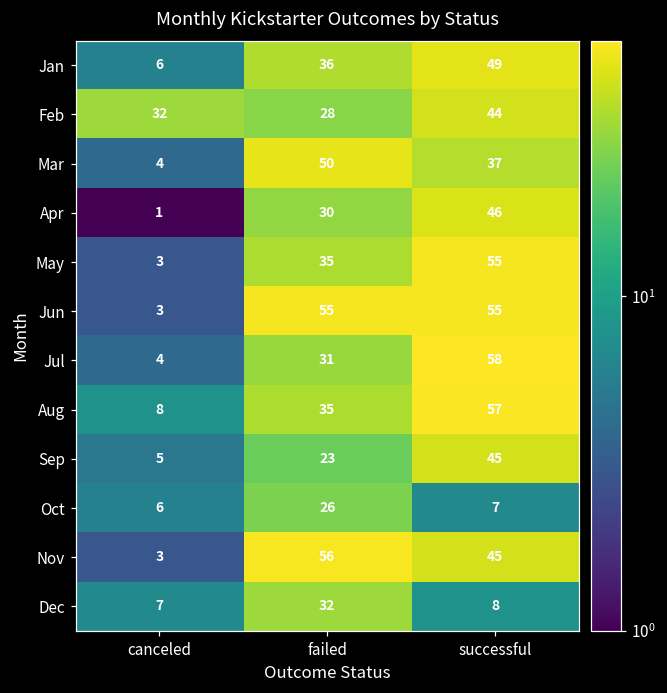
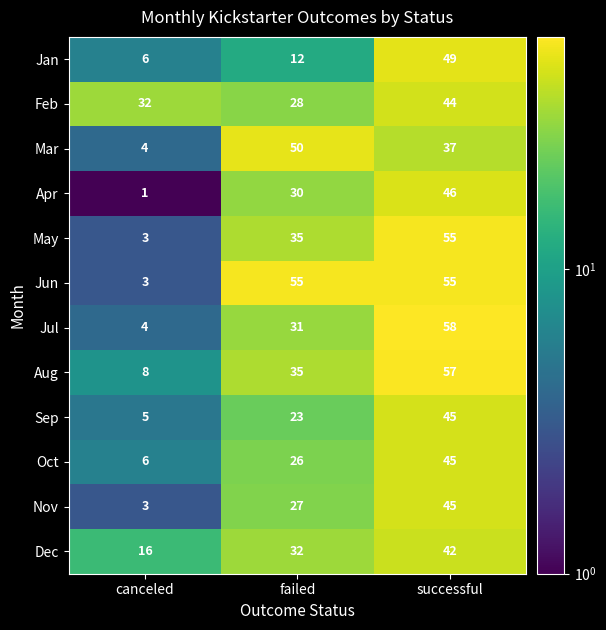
Jan, failed: 36 -> 12
Oct, successful: 7 -> 45
Nov, failed: 56 -> 27
Dec, canceled: 7 -> 16
Dec, successful: 8 -> 42
